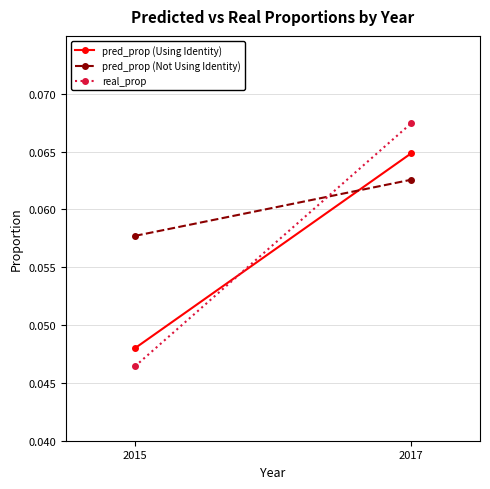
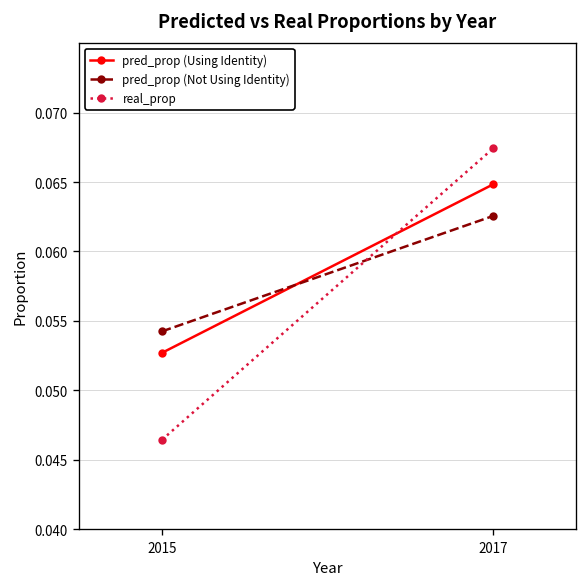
pred_prop (Using Identity), 2015: 0.0480 -> 0.0527
pred_prop (Not Using Identity), 2015: 0.0577 -> 0.0542
